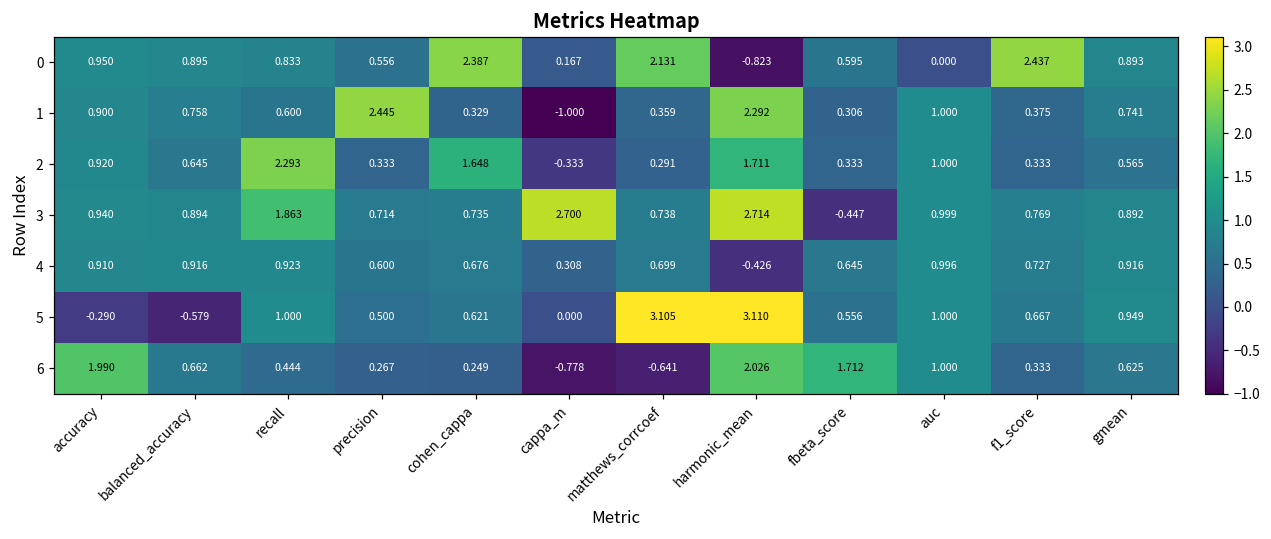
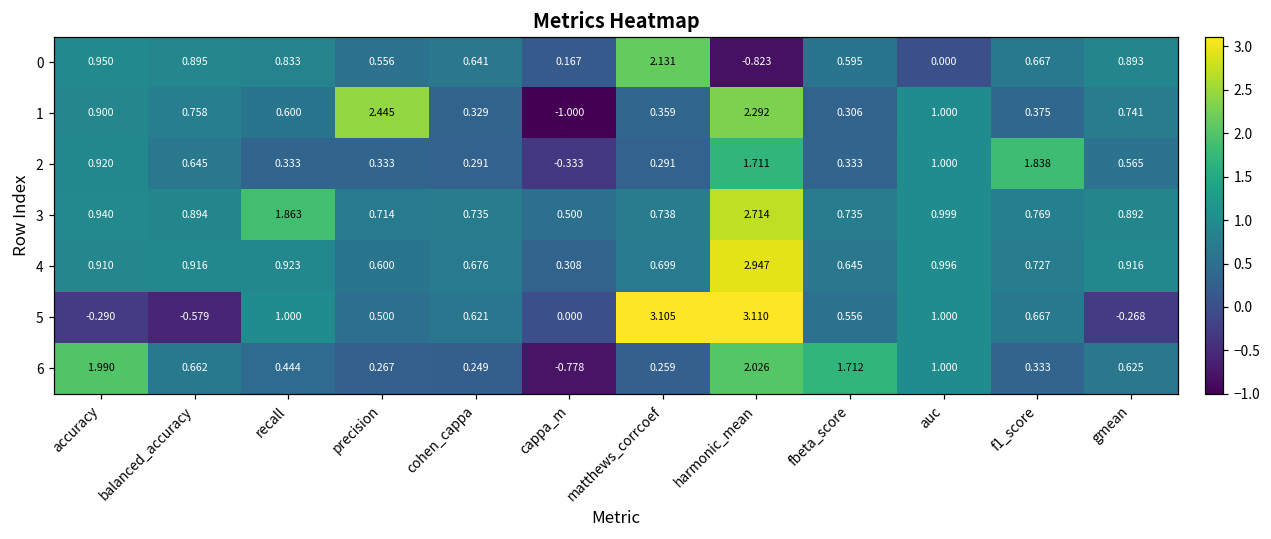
0, cohen_cappa: 2.387 -> 0.641
0, f1_score: 2.437 -> 0.667
2, recall: 2.293 -> 0.333
2, cohen_cappa: 1.648 -> 0.291
2, f1_score: 0.333 -> 1.838
3, cappa_m: 2.700 -> 0.500
3, fbeta_score: -0.447 -> 0.735
4, harmonic_mean: -0.426 -> 2.947
5, gmean: 0.949 -> -0.268
6, matthews_corrcoef: -0.641 -> 0.259
